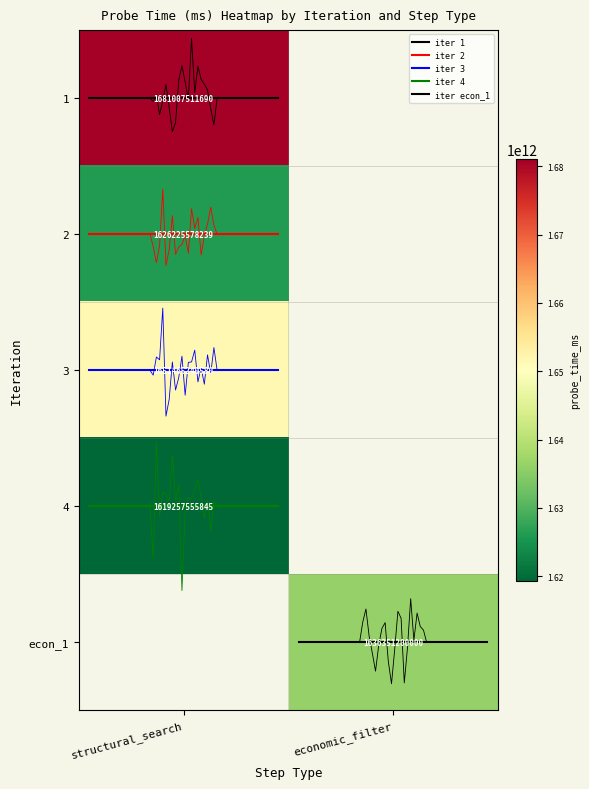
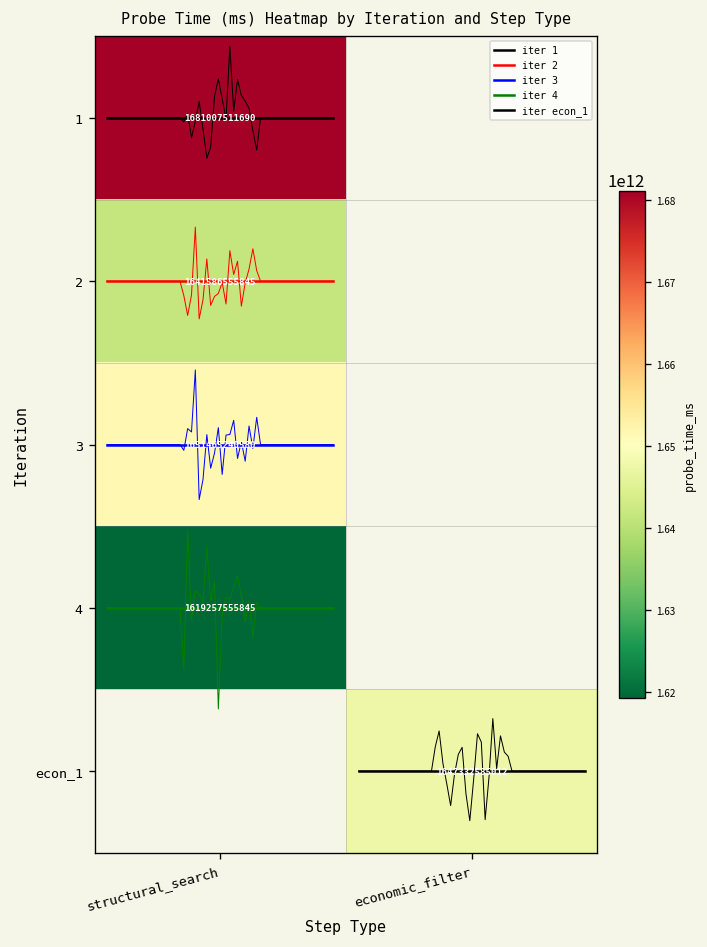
2, structural_search: 1626225578239 -> 1641586555845
econ_1, economic_filter: 1636351200000 -> 1647332585012
